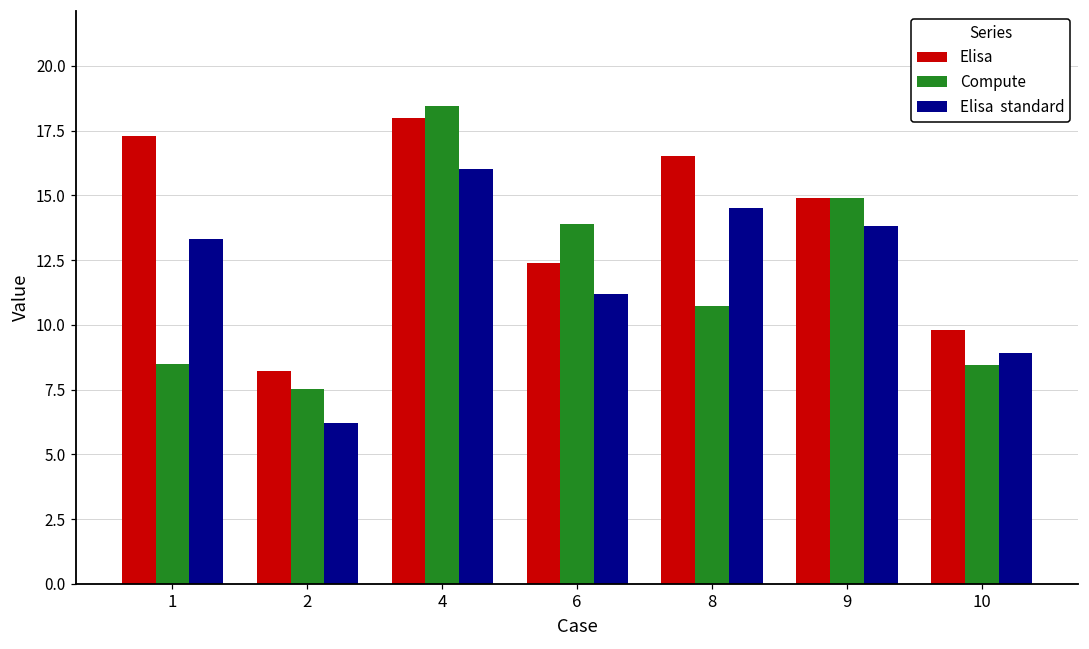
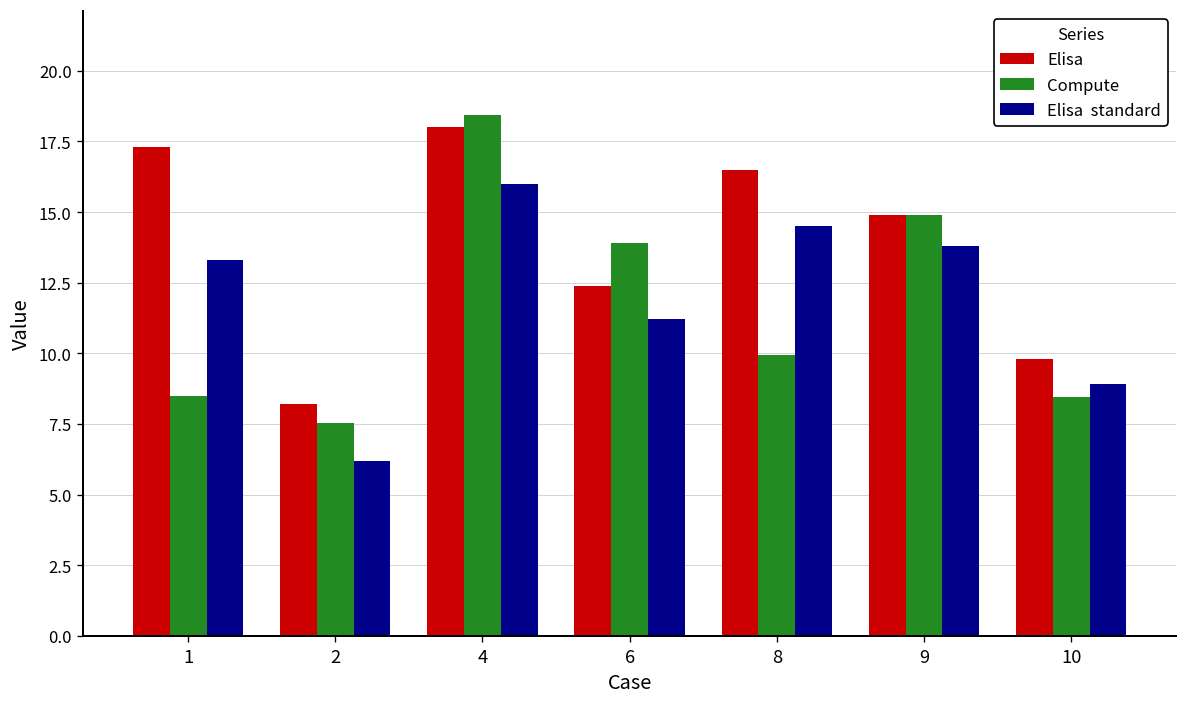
Compute, 8: 10.7 -> 10.0
